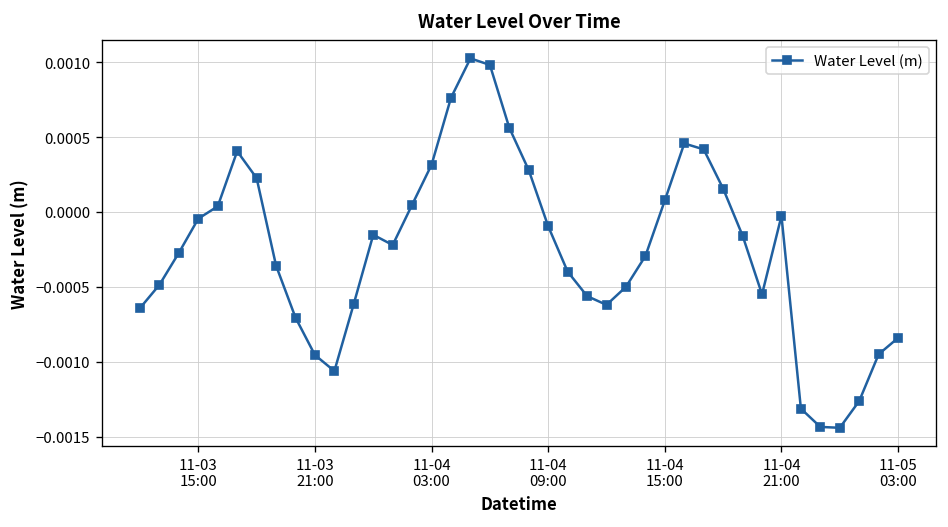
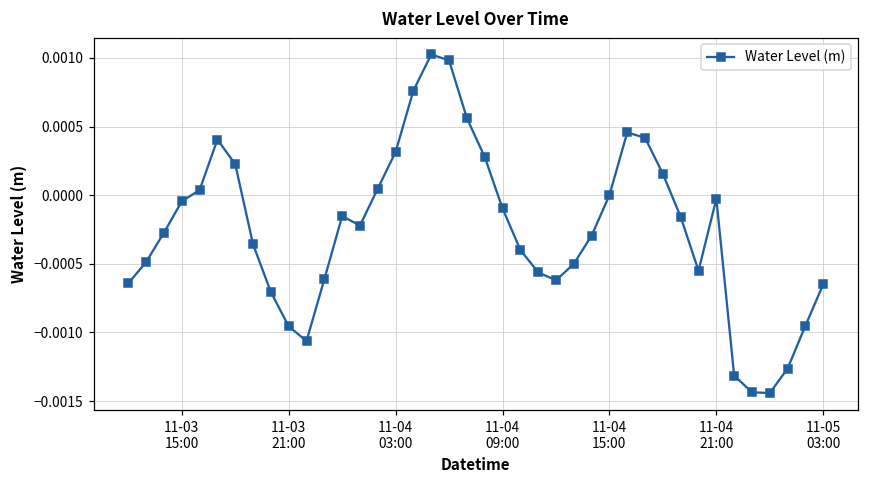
11-04 15:00: 0.0001 -> 0.0000
11-05 03:00: -0.00084 -> -0.00065
